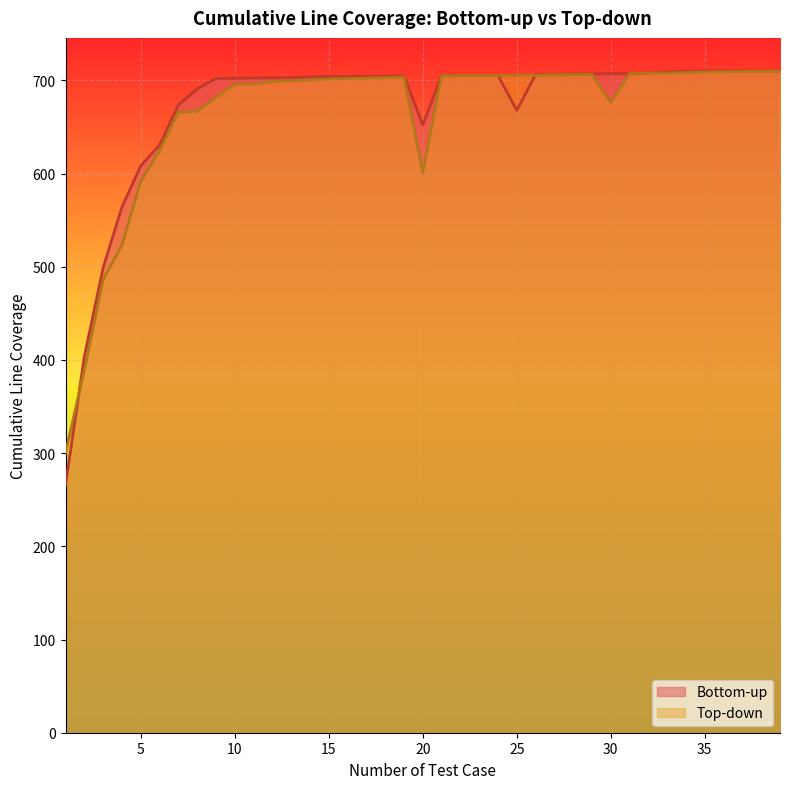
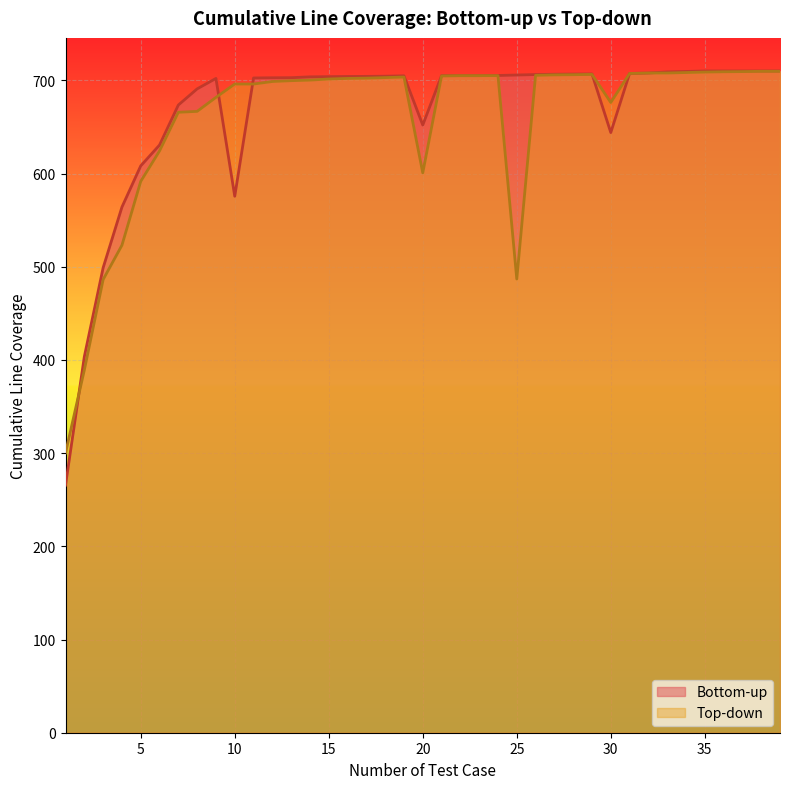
Bottom-up, 10: 700 -> 580
Bottom-up, 25: 670 -> 710
Top-down, 25: 710 -> 490
Bottom-up, 30: 710 -> 640
